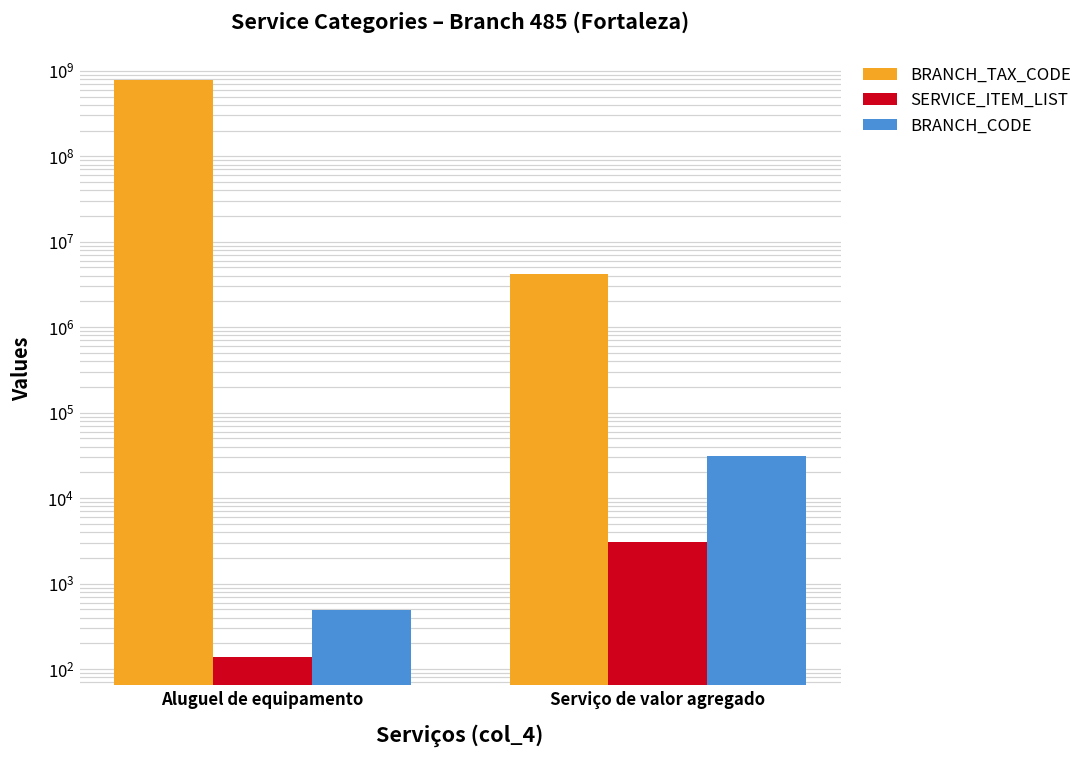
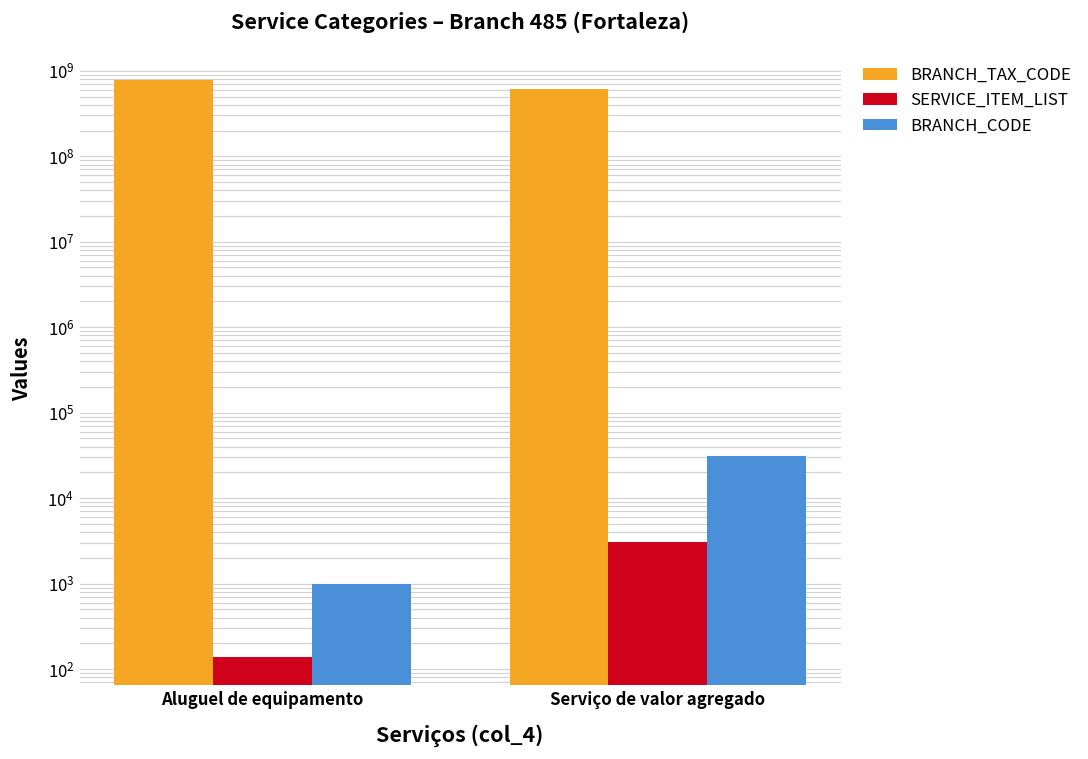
BRANCH_CODE, Aluguel de equipamento: 500 -> 1000
BRANCH_TAX_CODE, Serviço de valor agregado: 4000000 -> 600000000
